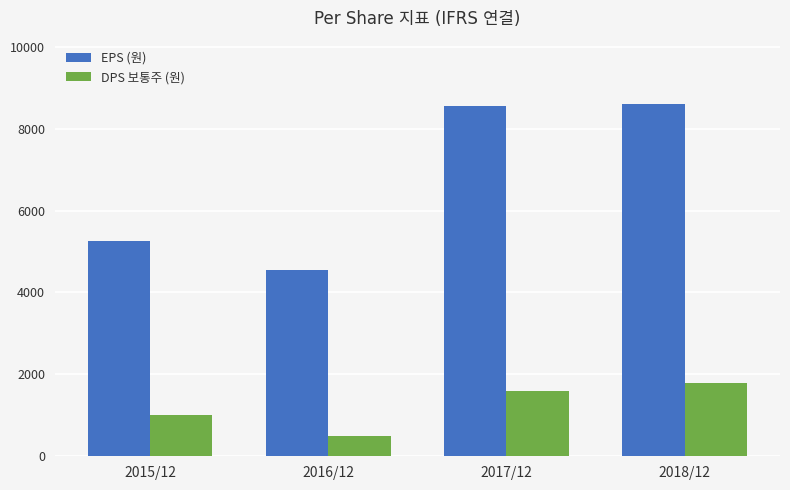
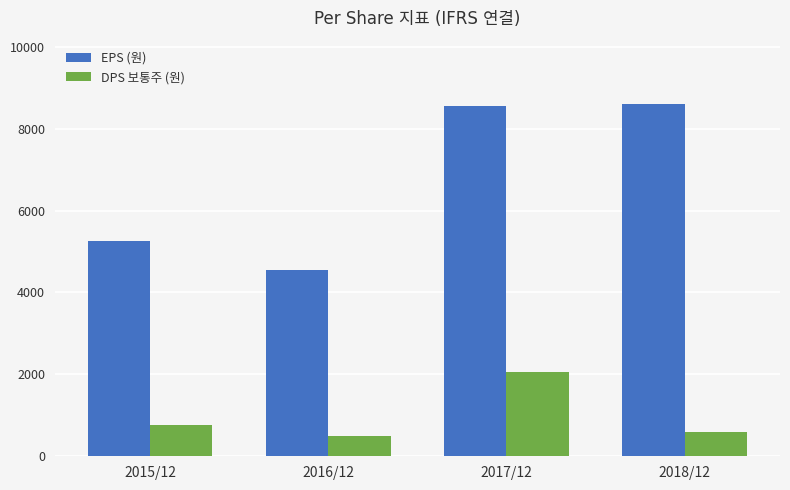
DPS 보통주 (원), 2015/12: 1000 -> 800
DPS 보통주 (원), 2017/12: 1600 -> 2100
DPS 보통주 (원), 2018/12: 1800 -> 600
